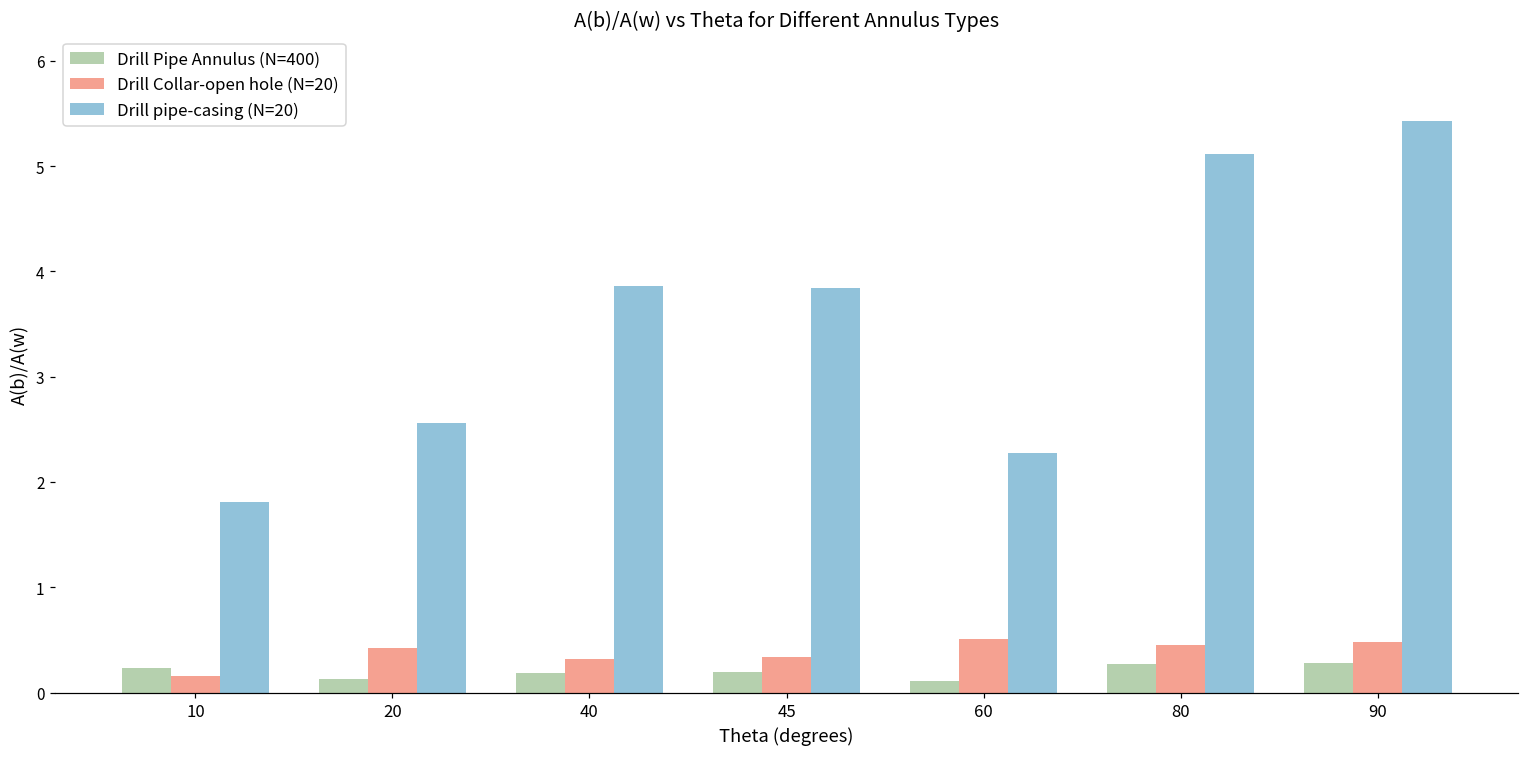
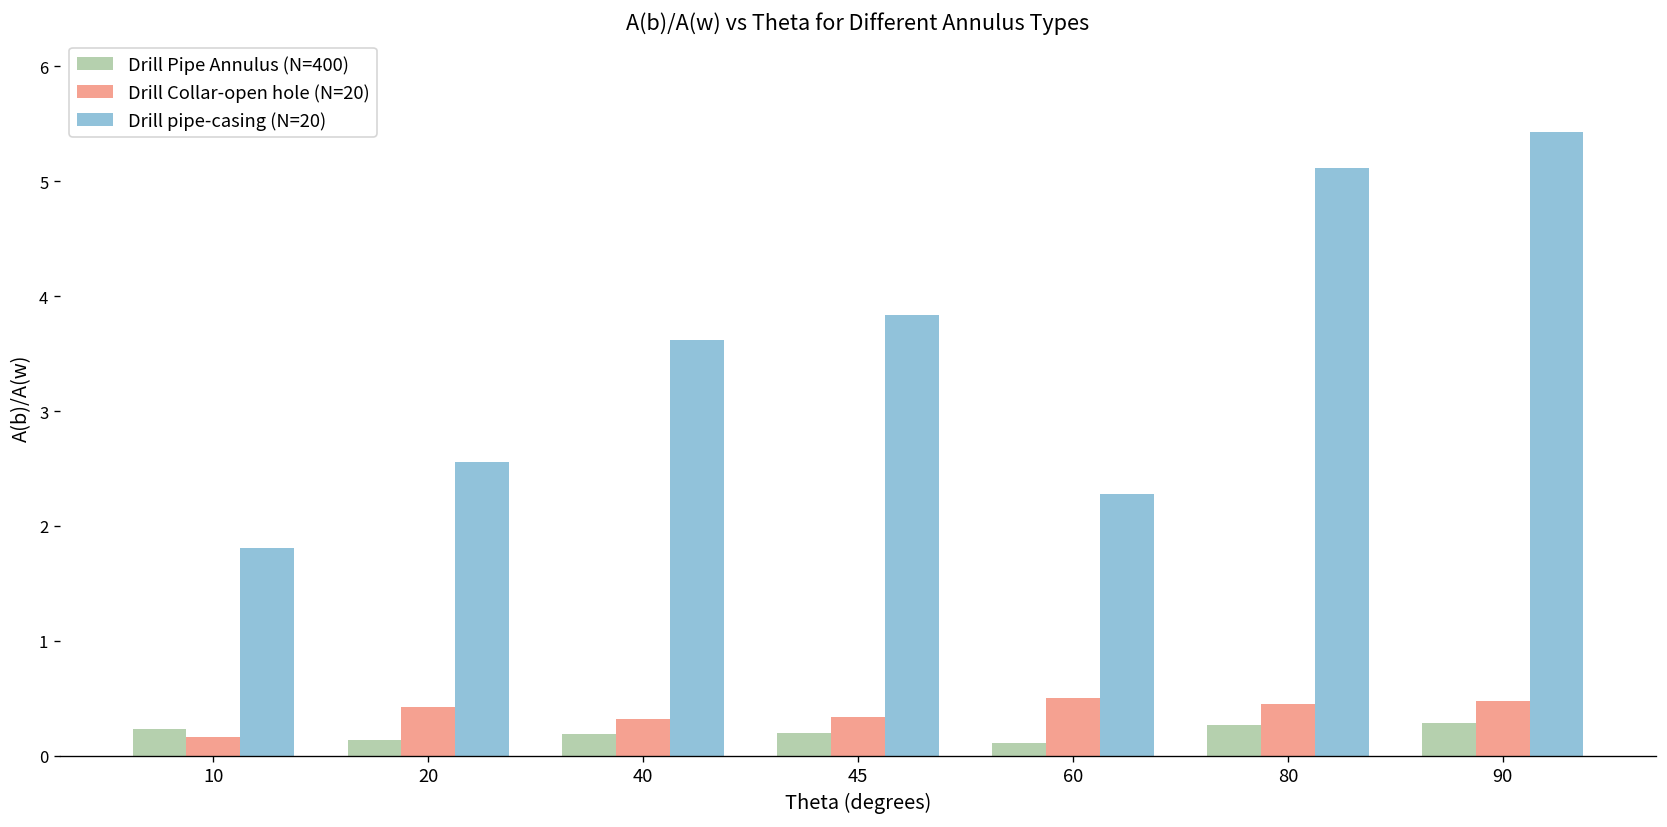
Drill pipe-casing (N=20), 40: 3.9 -> 3.6
